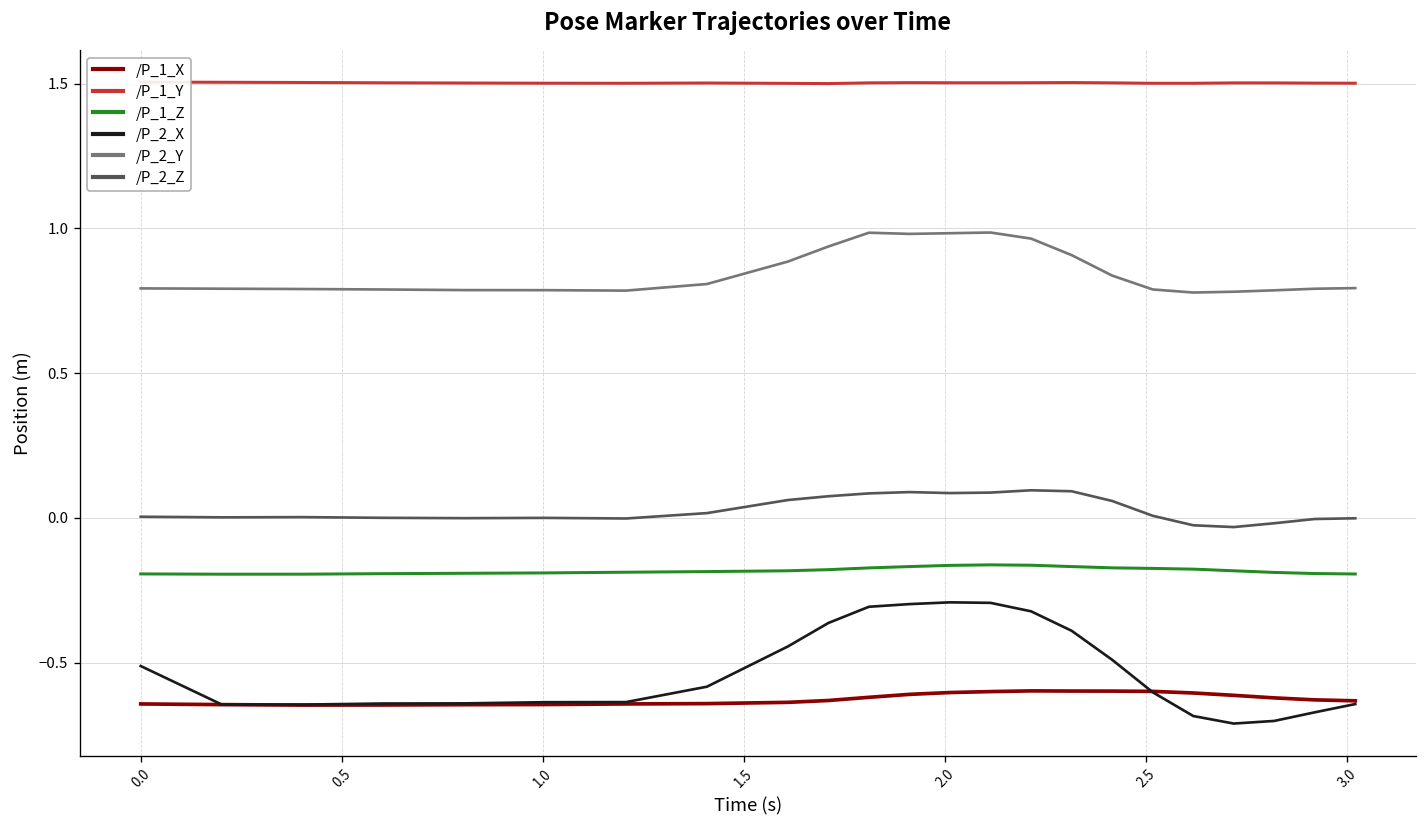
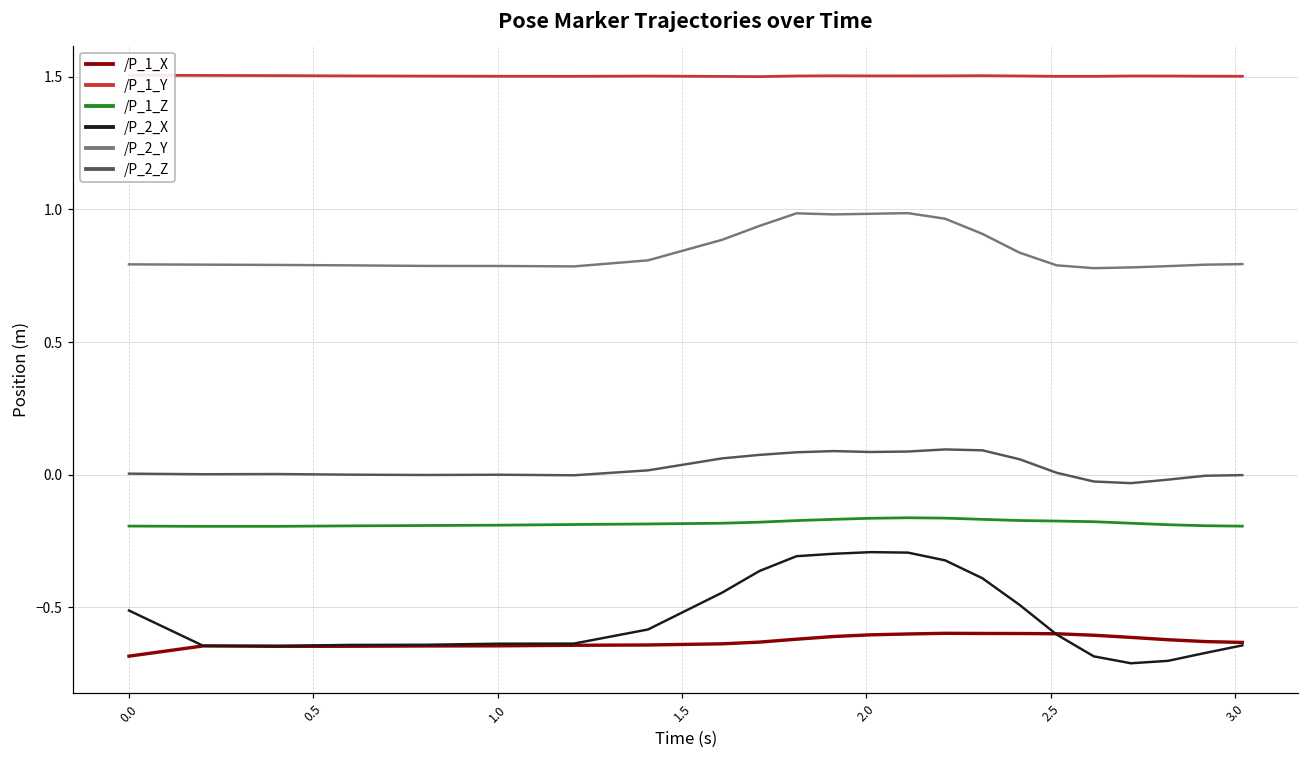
/P_1_X, 0.0: -0.64 -> -0.68
